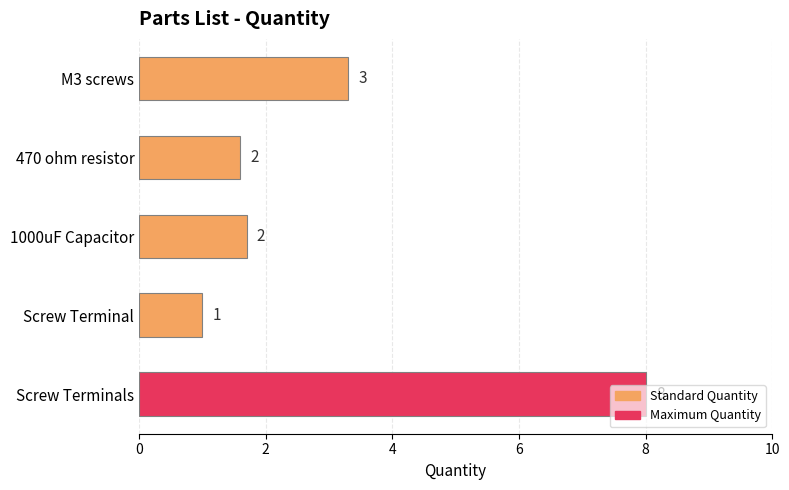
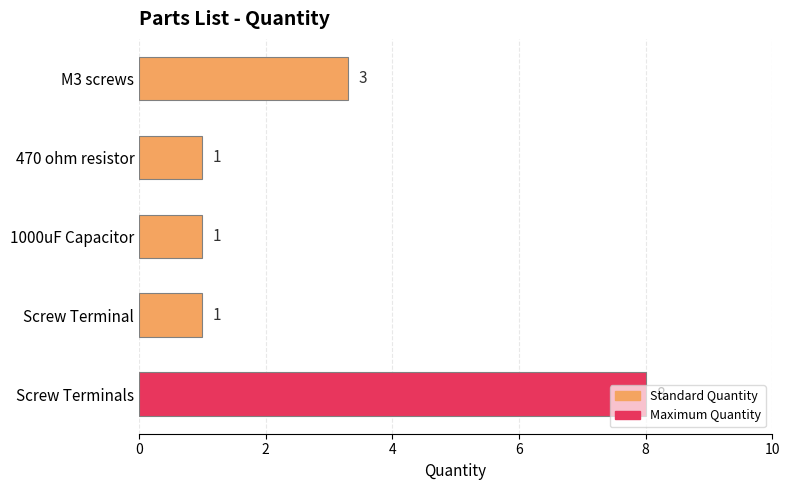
470 ohm resistor: 2 -> 1
1000uF Capacitor: 2 -> 1
